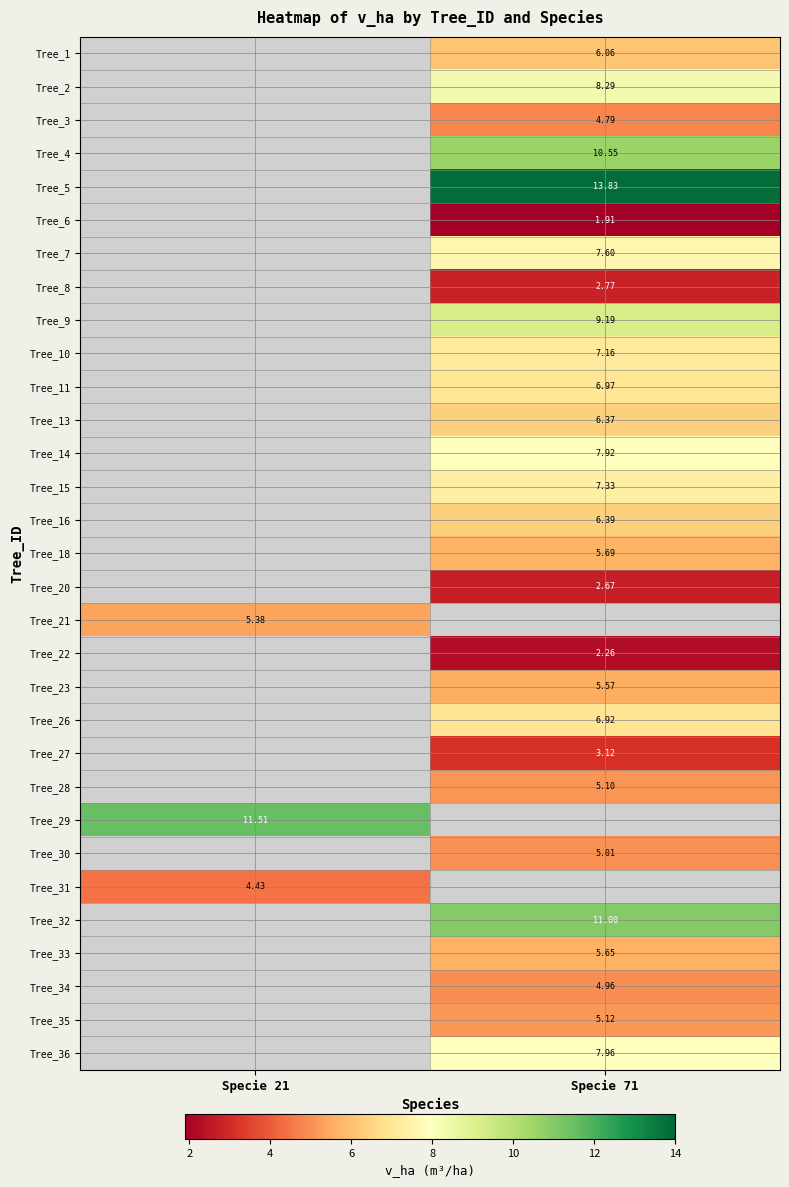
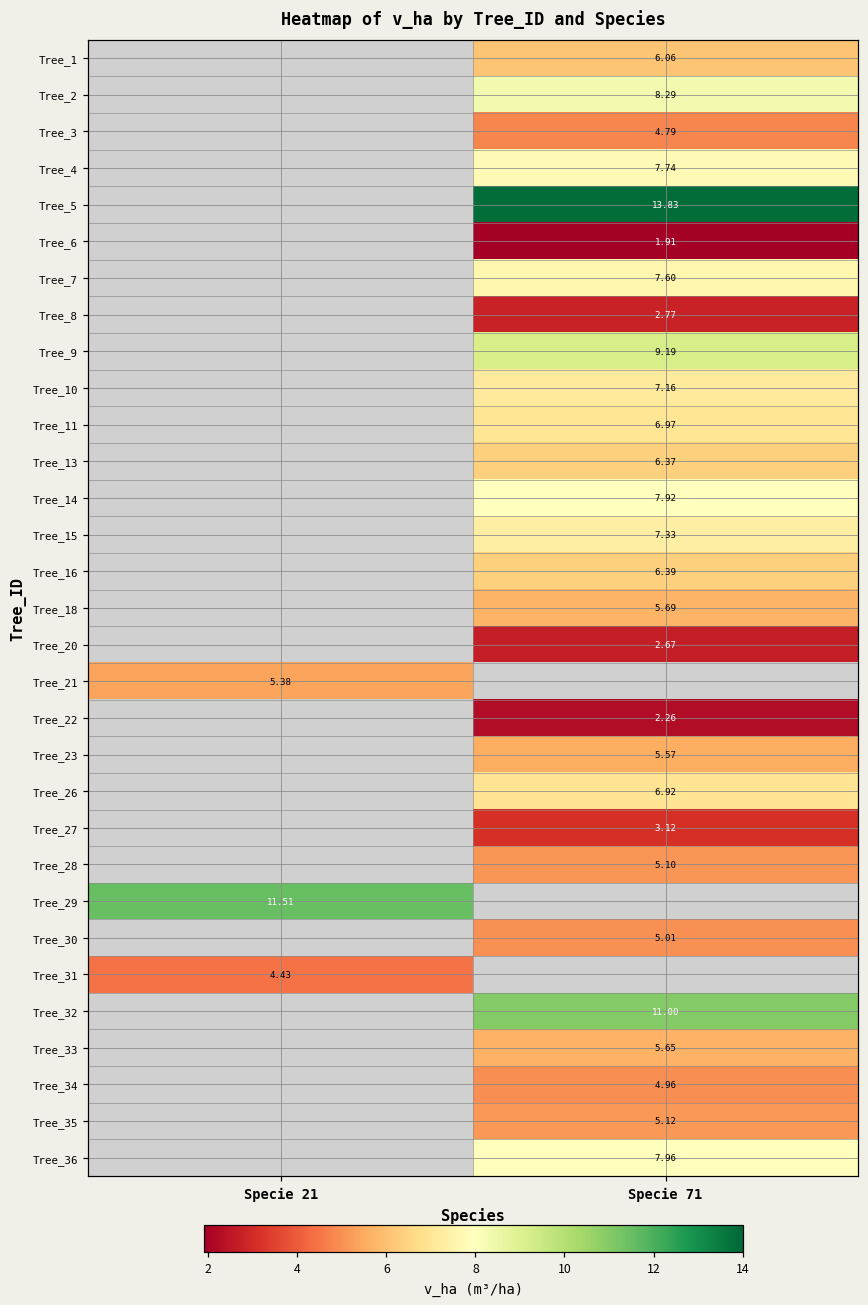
Tree_4, Specie 71: 10.55 -> 7.74
